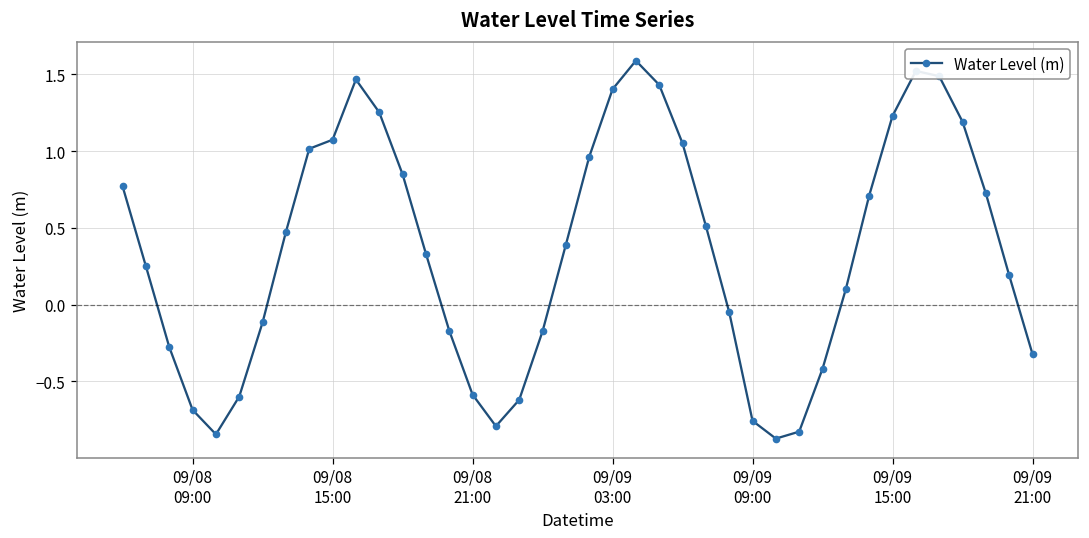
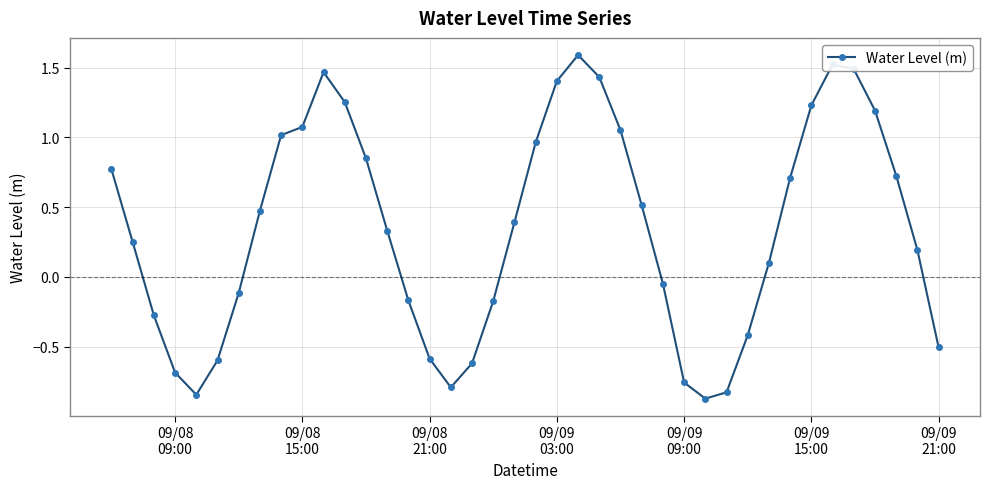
09/09 21:00: -0.32 -> -0.51
